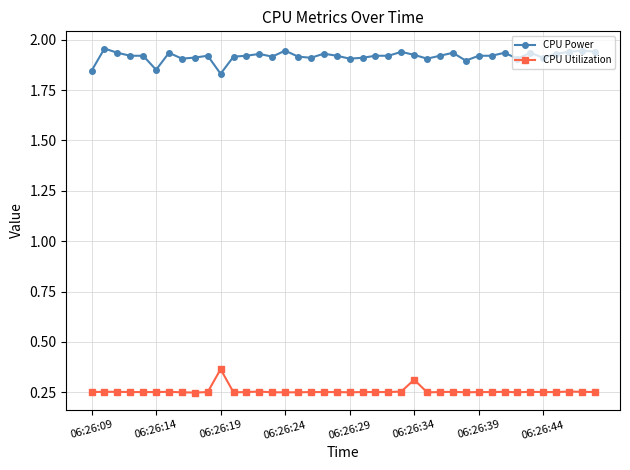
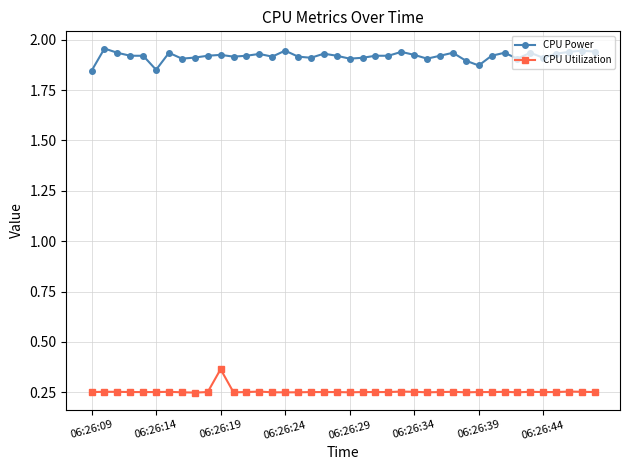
CPU Power, 06:26:19: 1.83 -> 1.92
CPU Utilization, 06:26:34: 0.31 -> 0.25
CPU Power, 06:26:39: 1.92 -> 1.87
